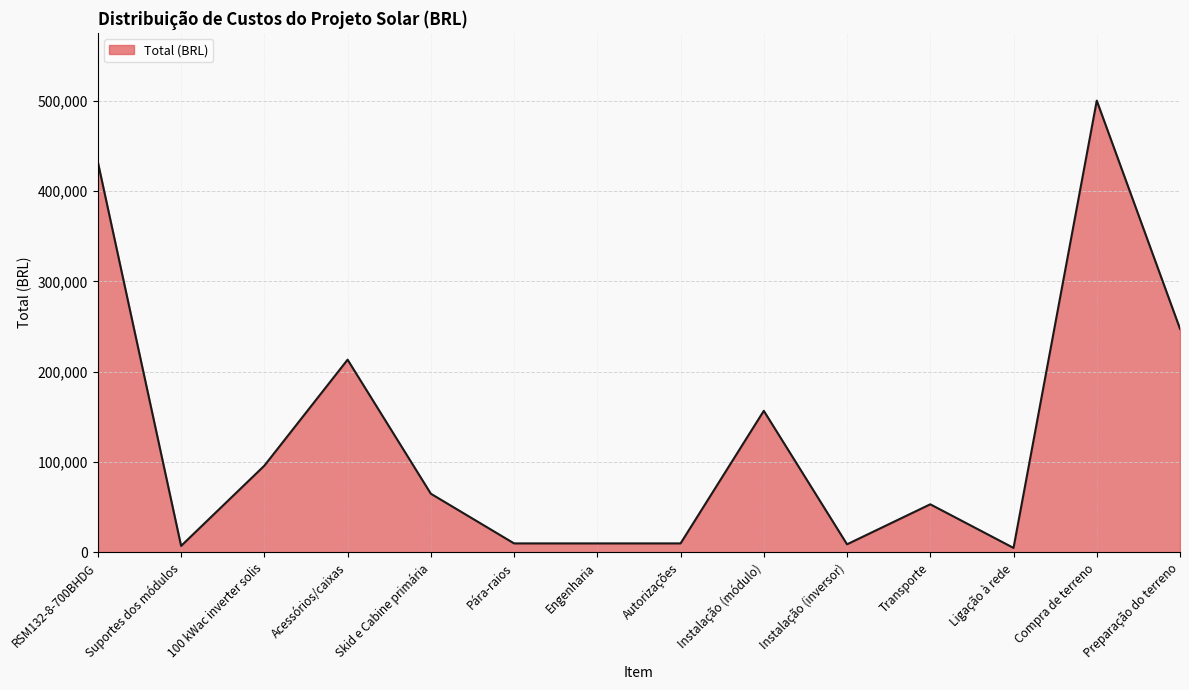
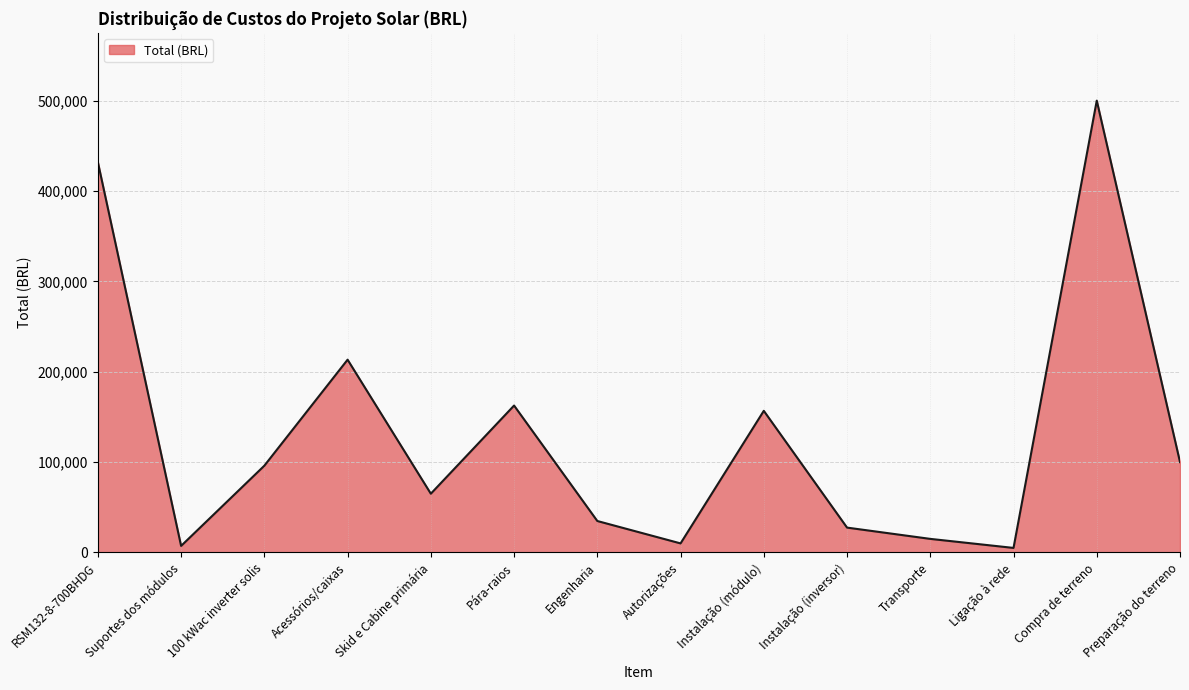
Pára-raios: 10,000 -> 160,000
Engenharia: 10,000 -> 30,000
Instalação (inversor): 10,000 -> 30,000
Transporte: 50,000 -> 20,000
Preparação do terreno: 250,000 -> 100,000
